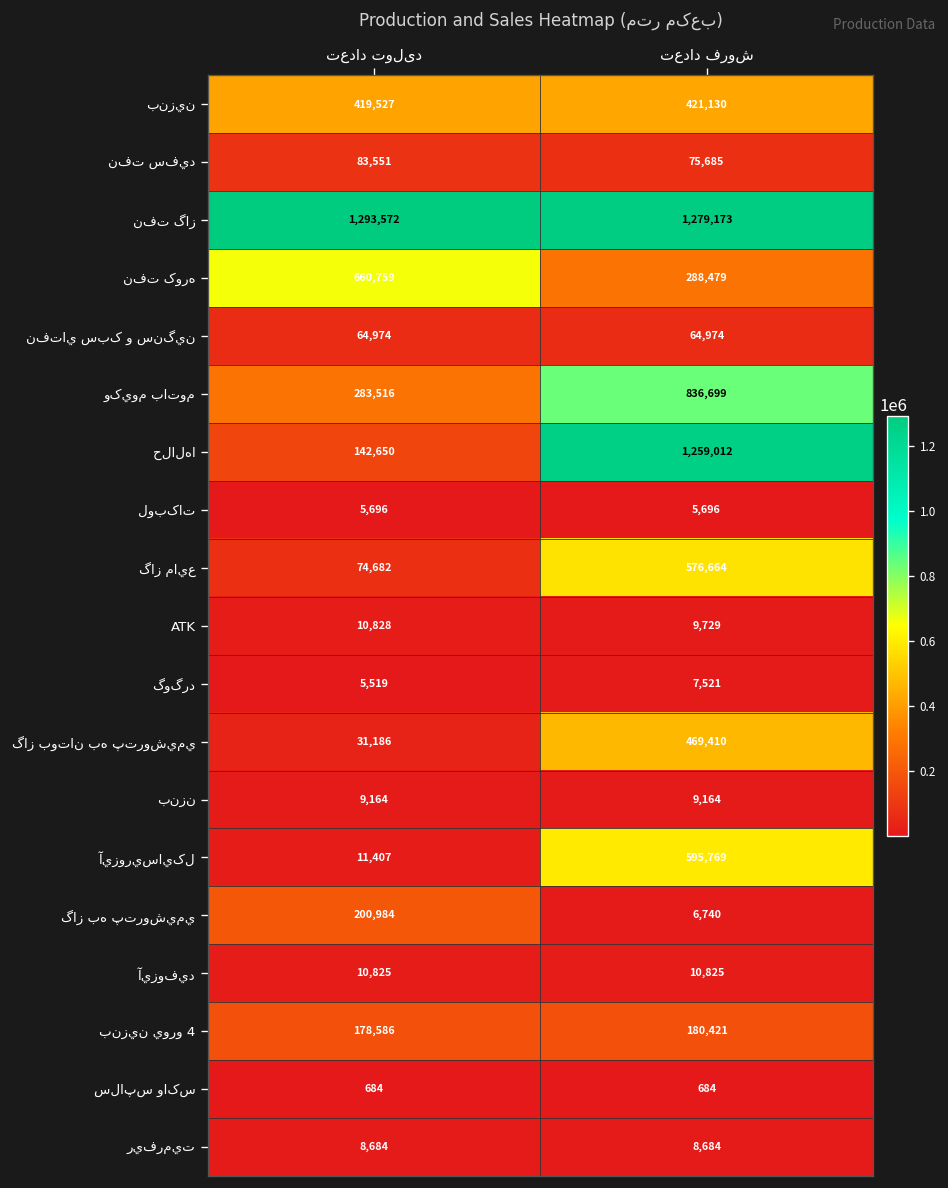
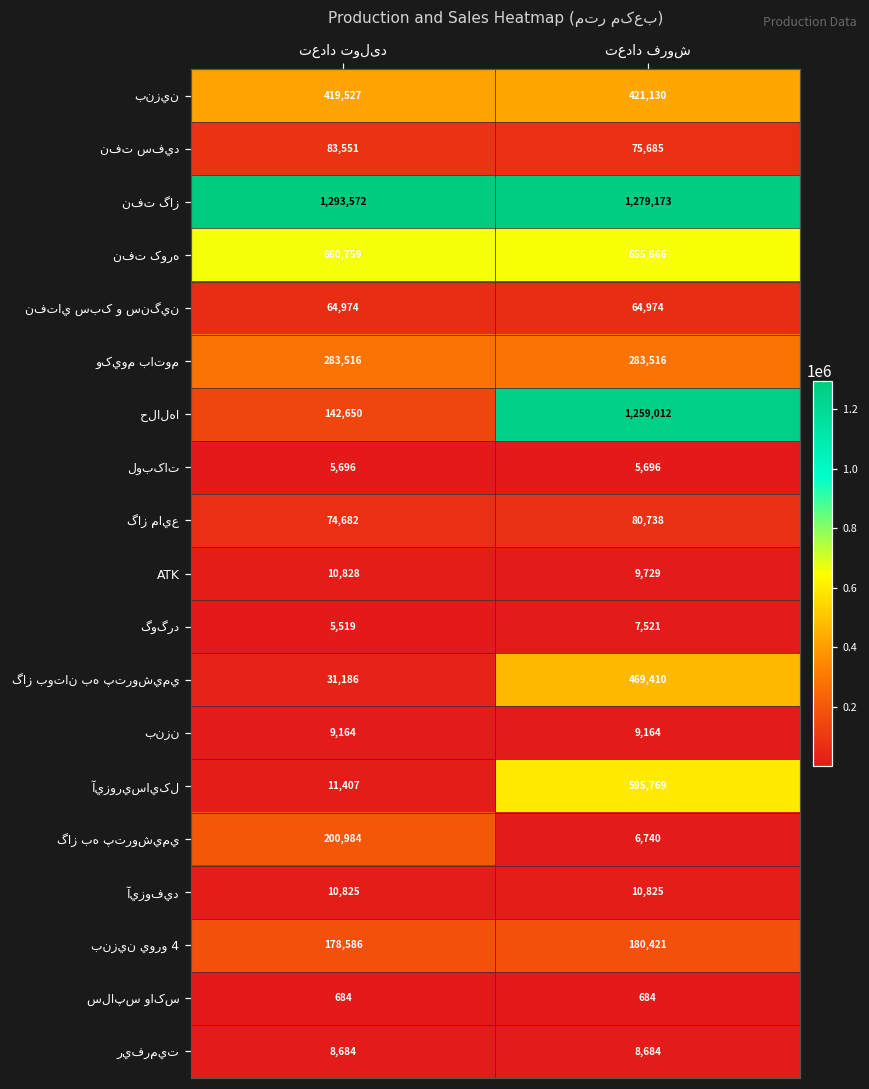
نفت کوره, تعداد فروش: 288,479 -> 655,666
وکيوم باتوم, تعداد فروش: 836,699 -> 283,516
گاز مايع, تعداد فروش: 576,664 -> 80,738
